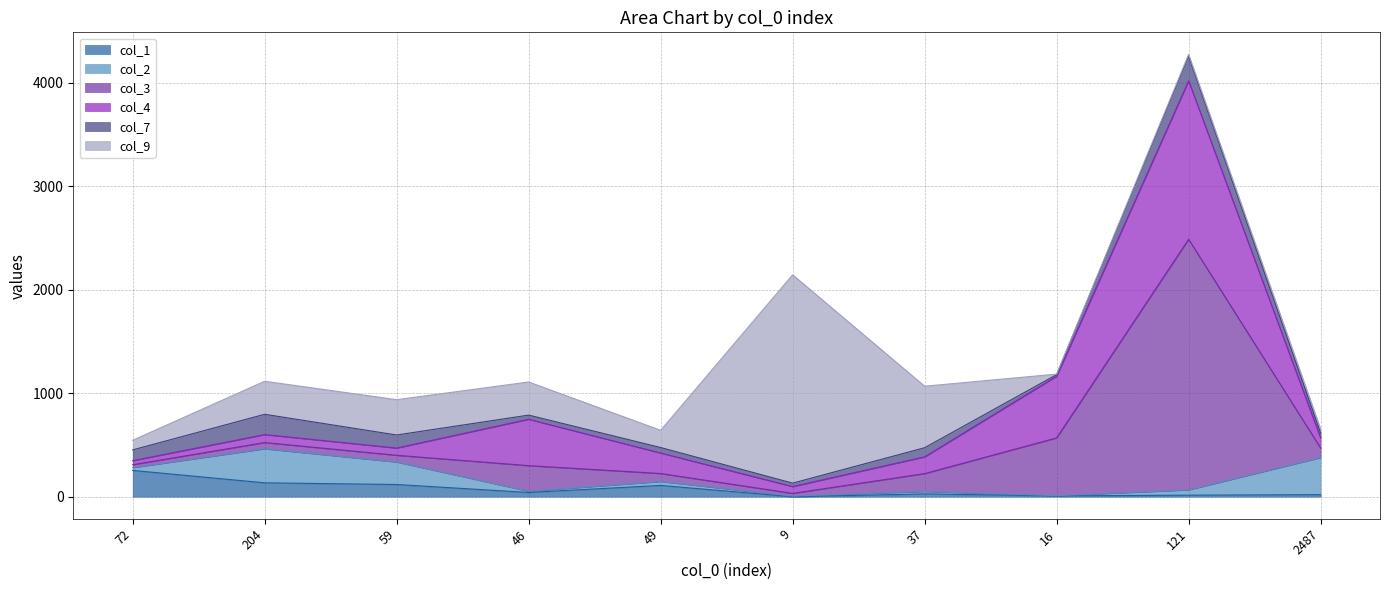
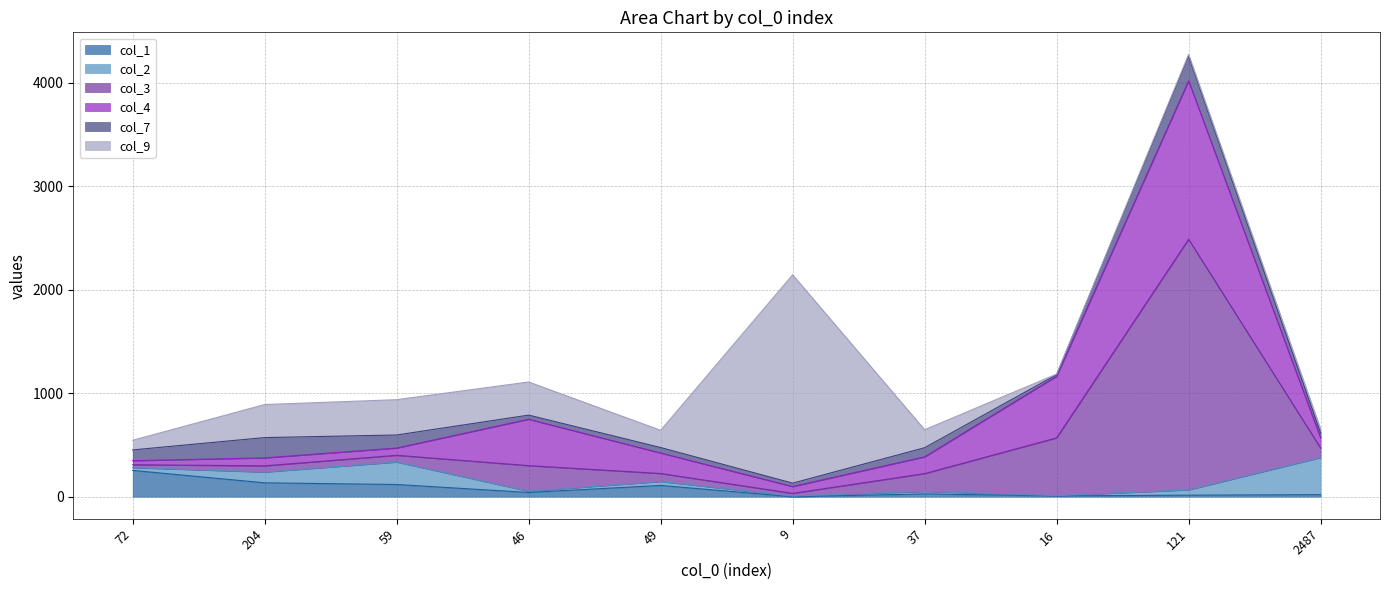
col_2, 204: 330 -> 100
col_9, 37: 590 -> 170
